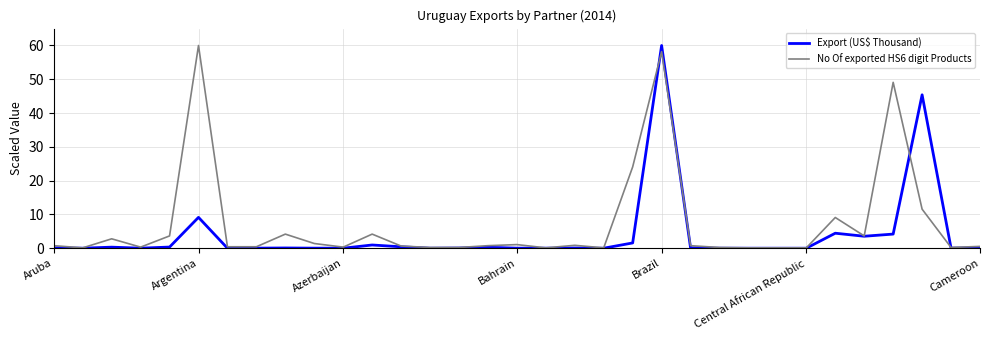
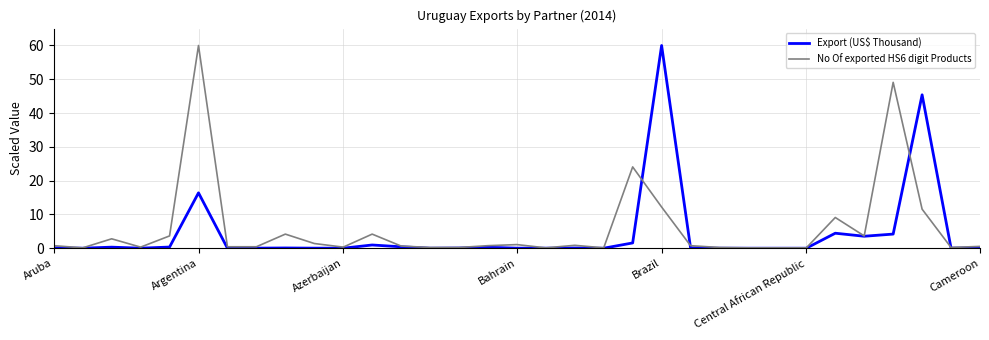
Export (US$ Thousand), Argentina: 9 -> 16
No Of exported HS6 digit Products, Brazil: 58 -> 12
